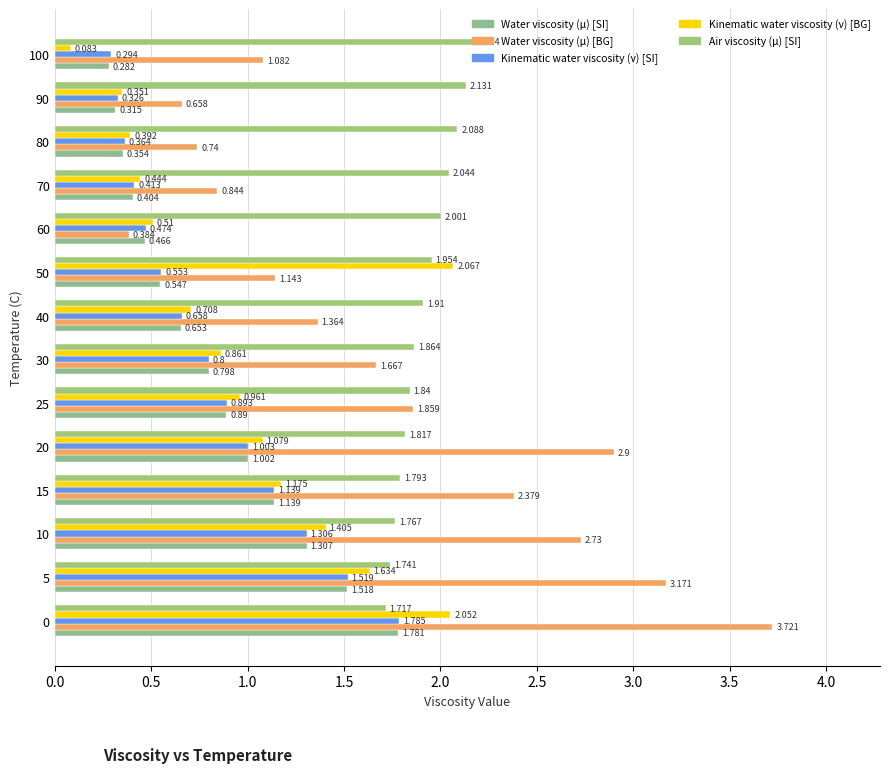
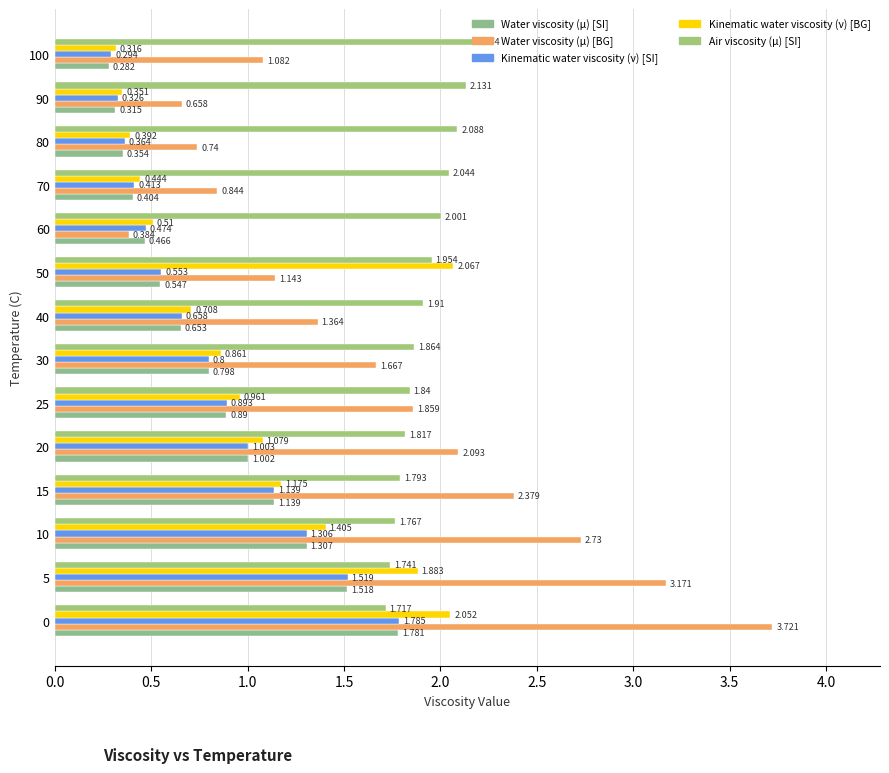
Kinematic water viscosity (ν) [BG], 100: 0.083 -> 0.316
Water viscosity (μ) [BG], 20: 2.9 -> 2.093
Kinematic water viscosity (ν) [BG], 5: 1.634 -> 1.883
